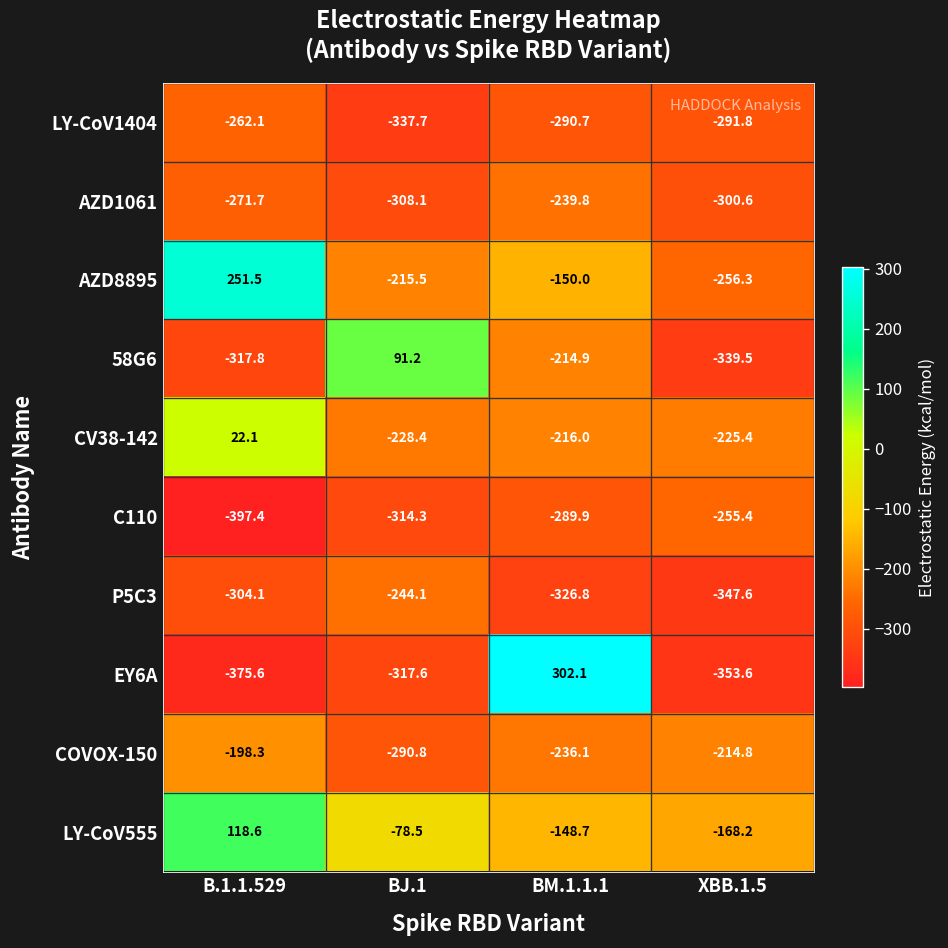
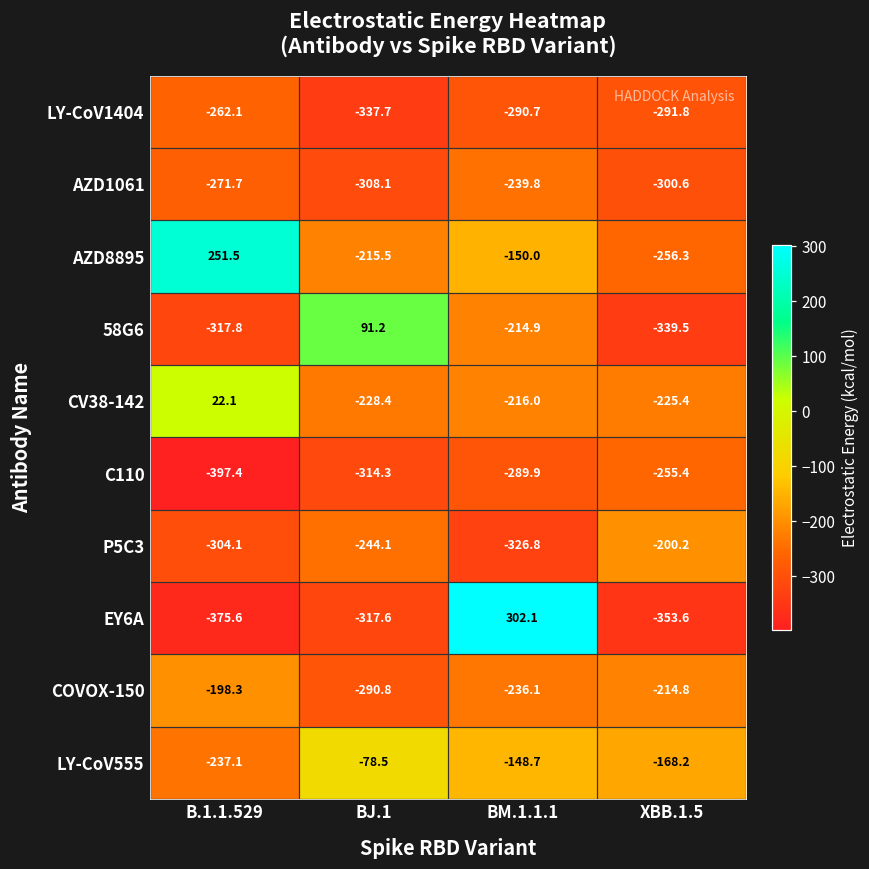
P5C3, XBB.1.5: -347.6 -> -200.2
LY-CoV555, B.1.1.529: 118.6 -> -237.1
